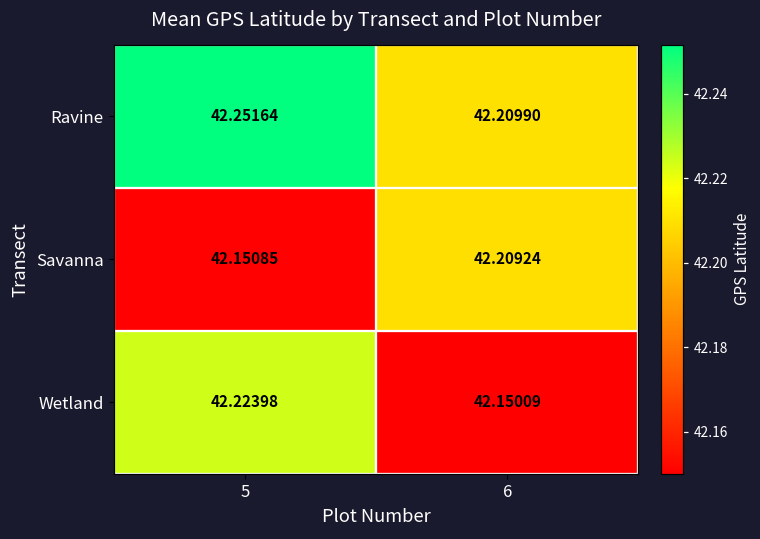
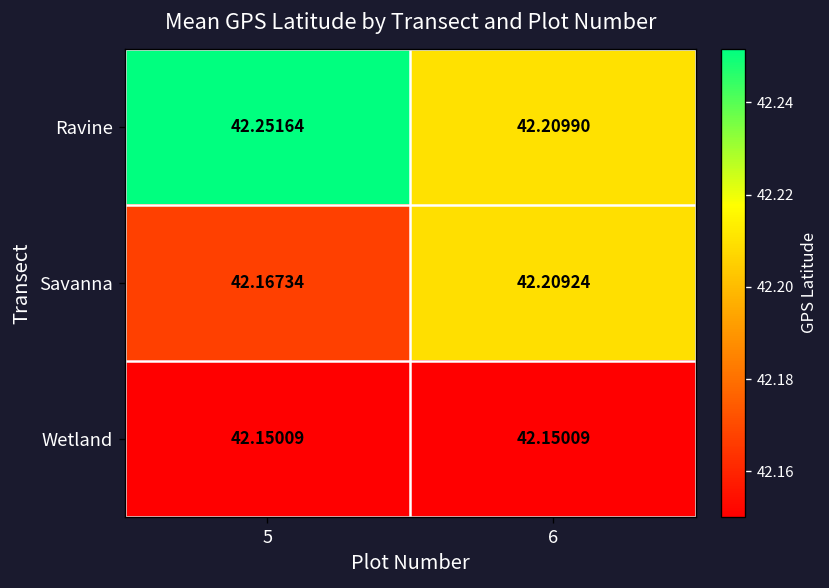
Savanna, 5: 42.15085 -> 42.16734
Wetland, 5: 42.22398 -> 42.15009
